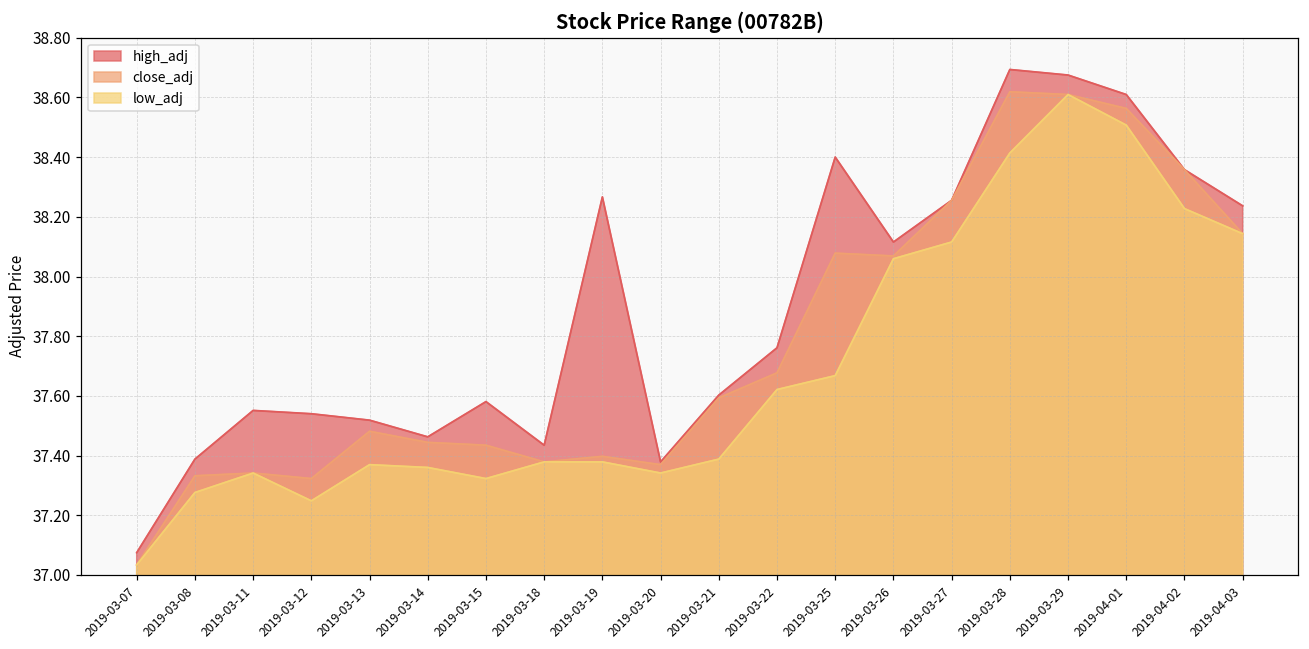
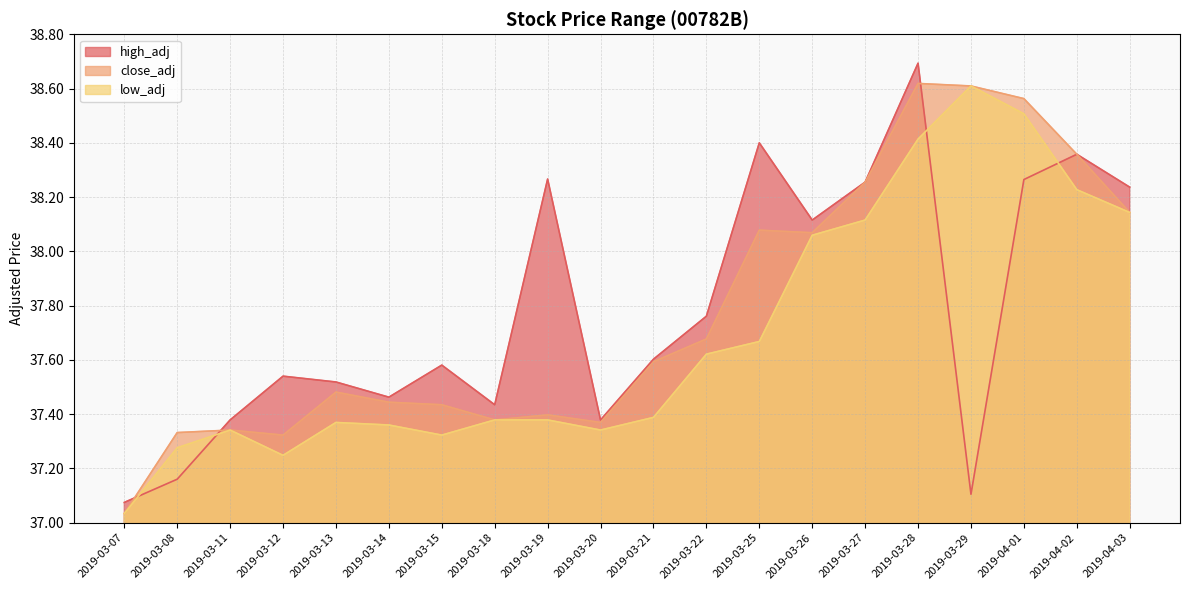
high_adj, 2019-03-08: 37.39 -> 37.16
high_adj, 2019-03-11: 37.55 -> 37.38
high_adj, 2019-03-29: 38.67 -> 37.10
high_adj, 2019-04-01: 38.61 -> 38.26
